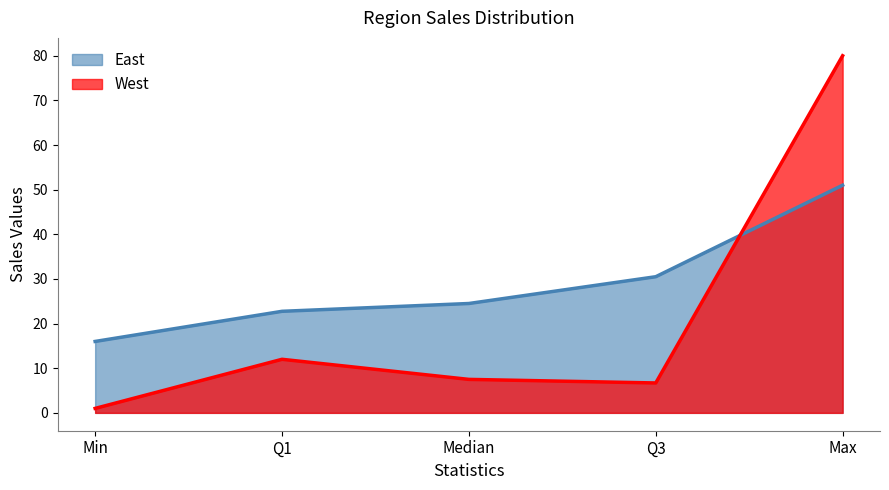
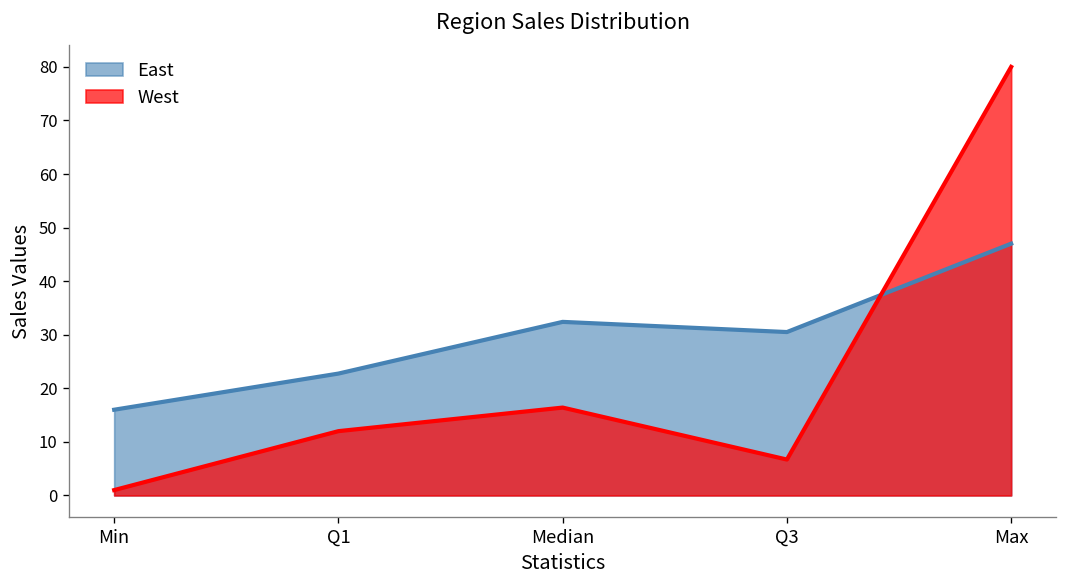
East, Median: 25 -> 32
West, Median: 8 -> 16
East, Max: 51 -> 47
